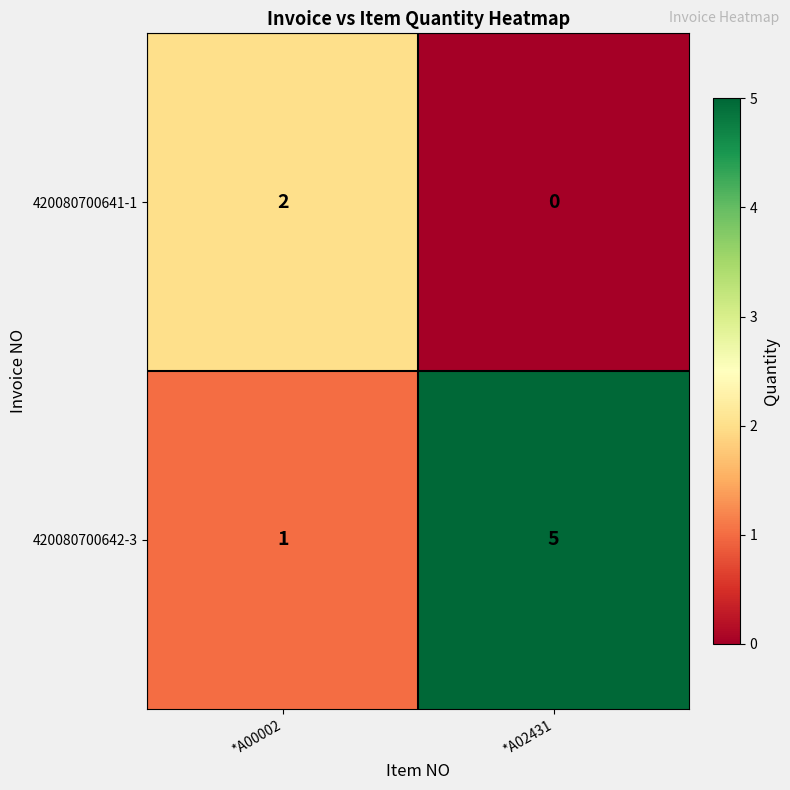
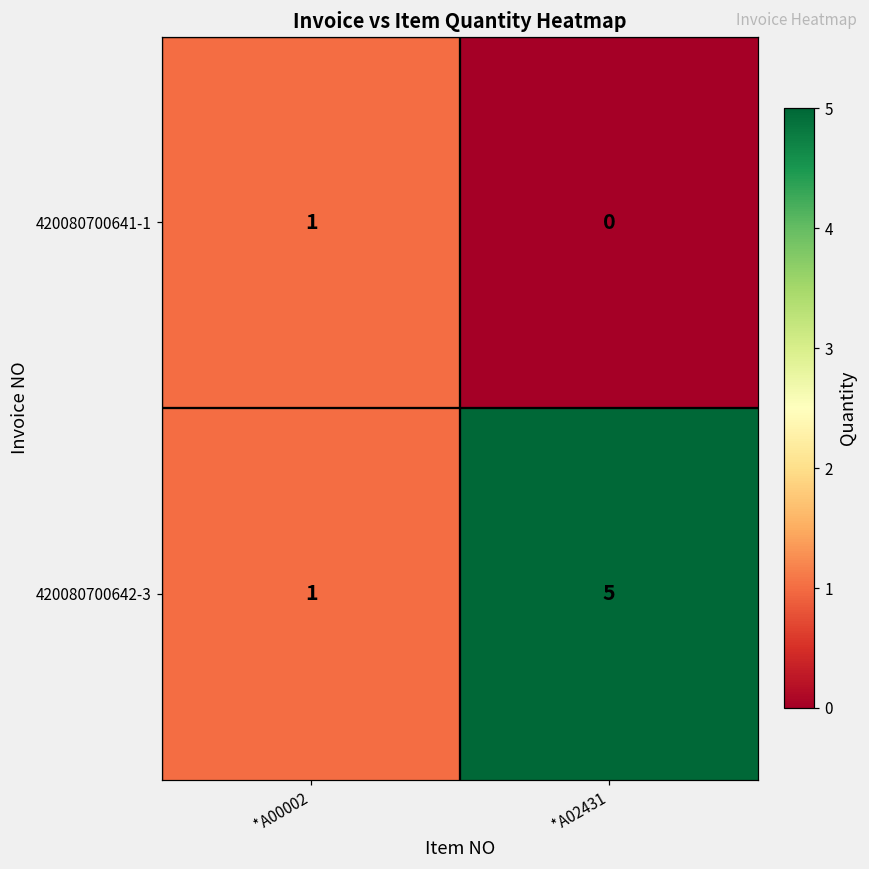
420080700641-1, *A00002: 2 -> 1
